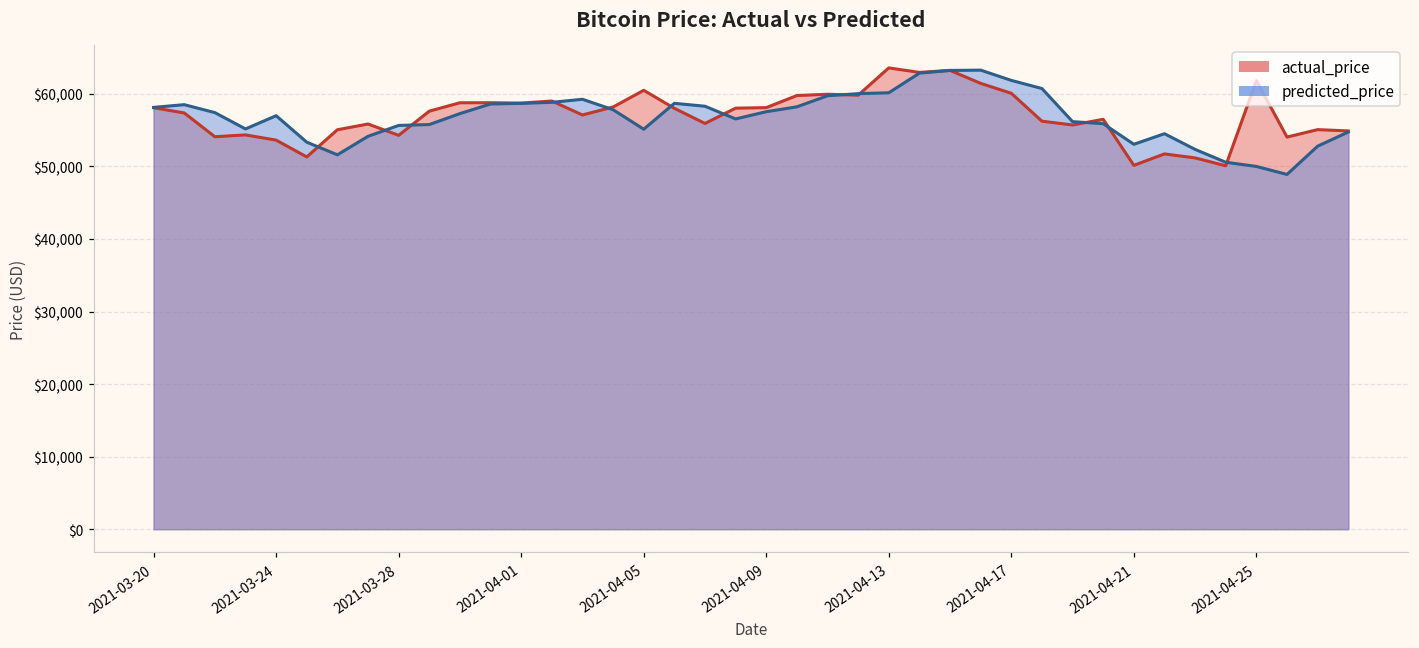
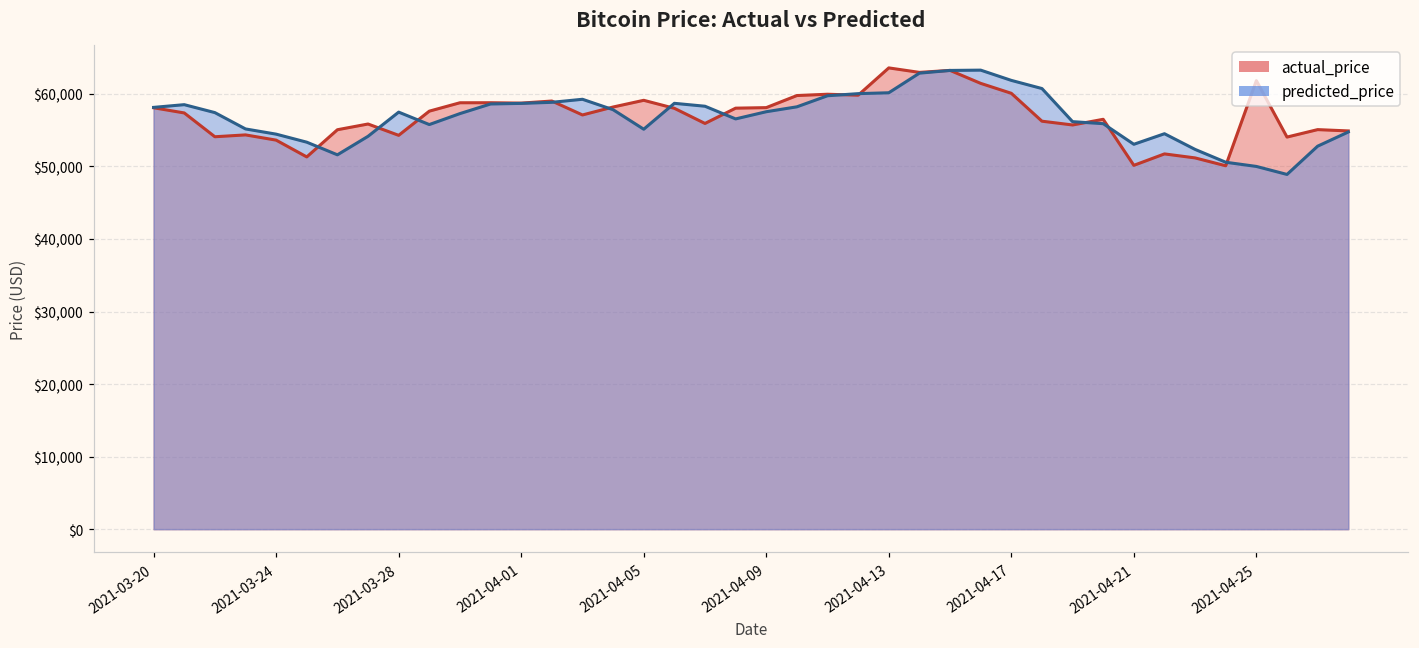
predicted_price, 2021-03-24: $57,000 -> $54,000
predicted_price, 2021-03-28: $56,000 -> $57,000
actual_price, 2021-04-05: $60,000 -> $59,000
